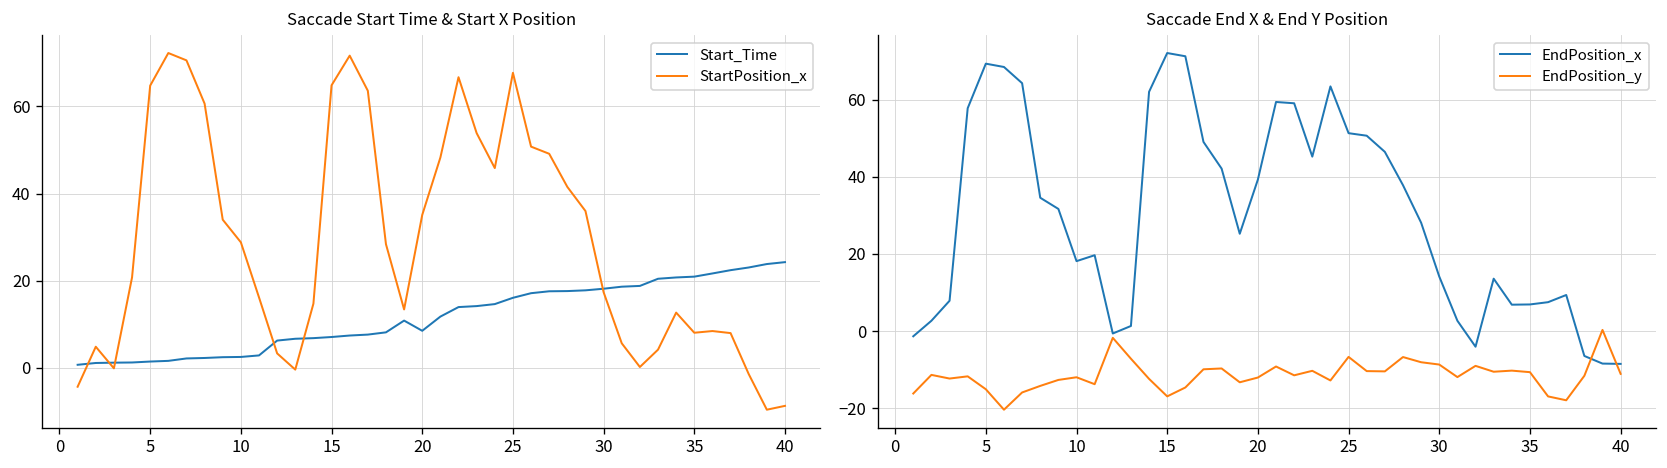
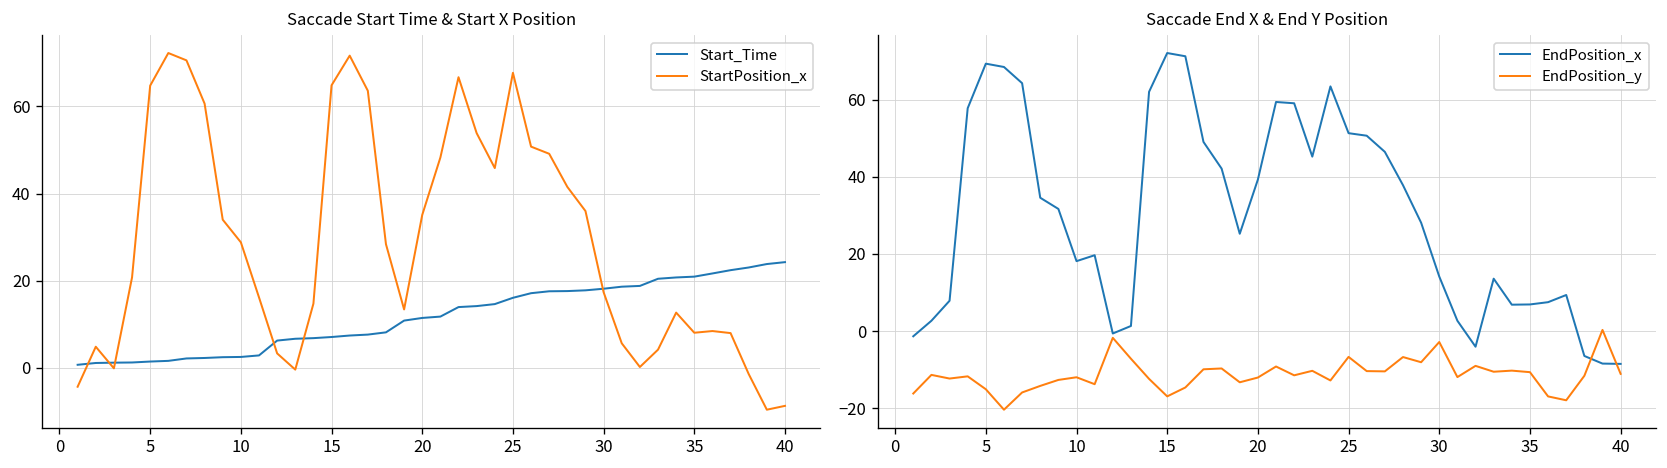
Saccade Start Time & Start X Position, Start_Time, 20: 9 -> 11
Saccade End X & End Y Position, EndPosition_y, 30: -9 -> -3
